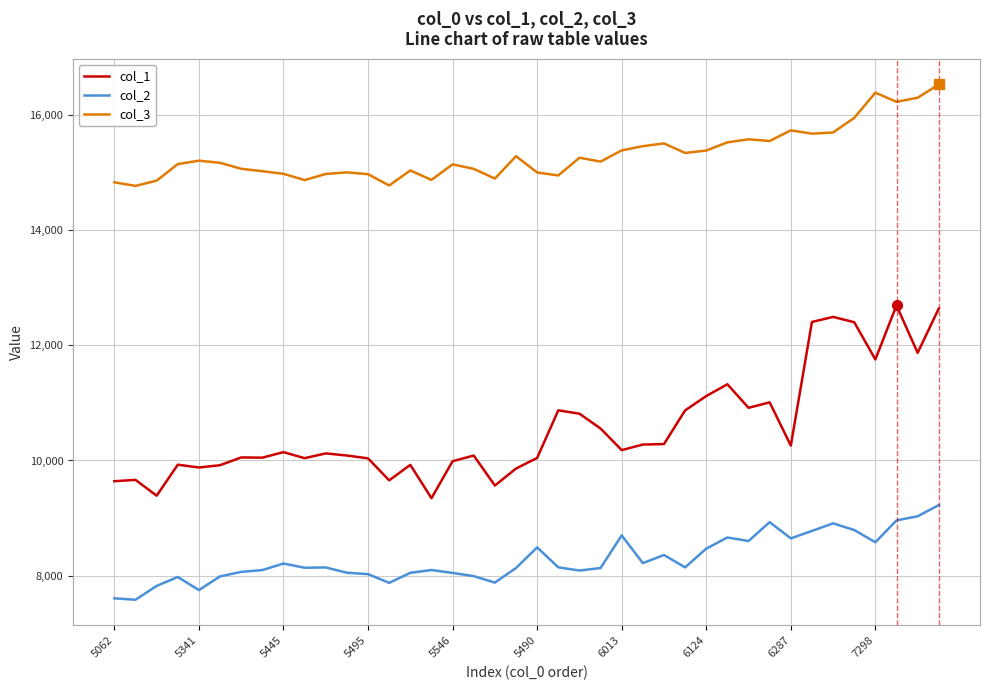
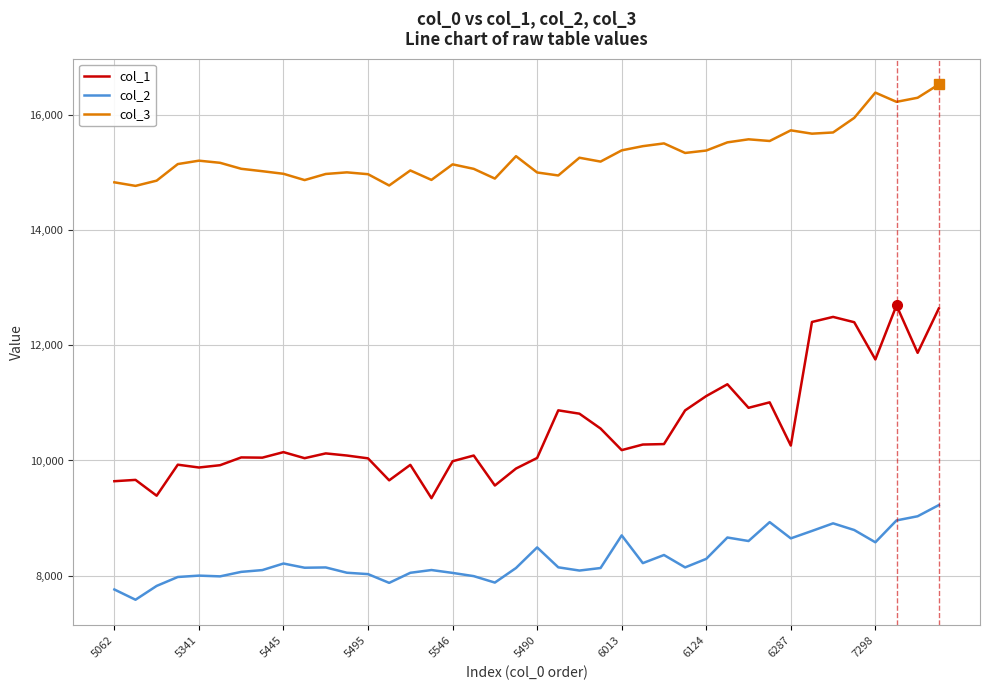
col_2, 5062: 7,600 -> 7,800
col_2, 5341: 7,700 -> 8,000
col_2, 6124: 8,500 -> 8,300
